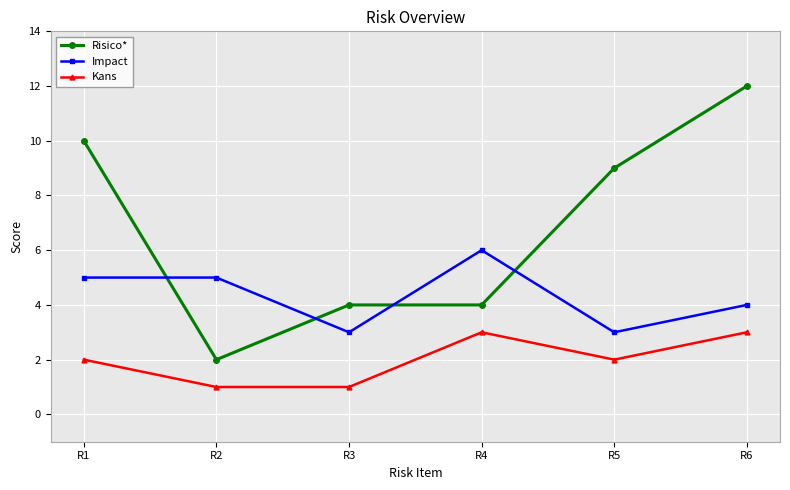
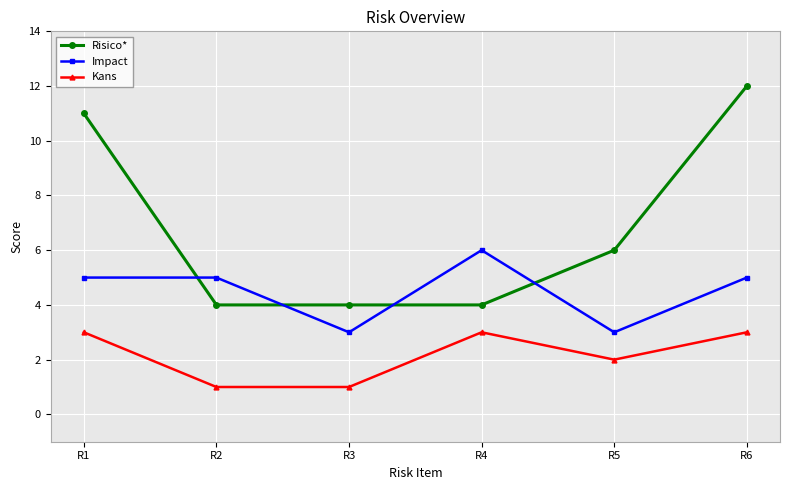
Risico*, R1: 10 -> 11
Kans, R1: 2 -> 3
Risico*, R2: 2 -> 4
Risico*, R5: 9 -> 6
Impact, R6: 4 -> 5
